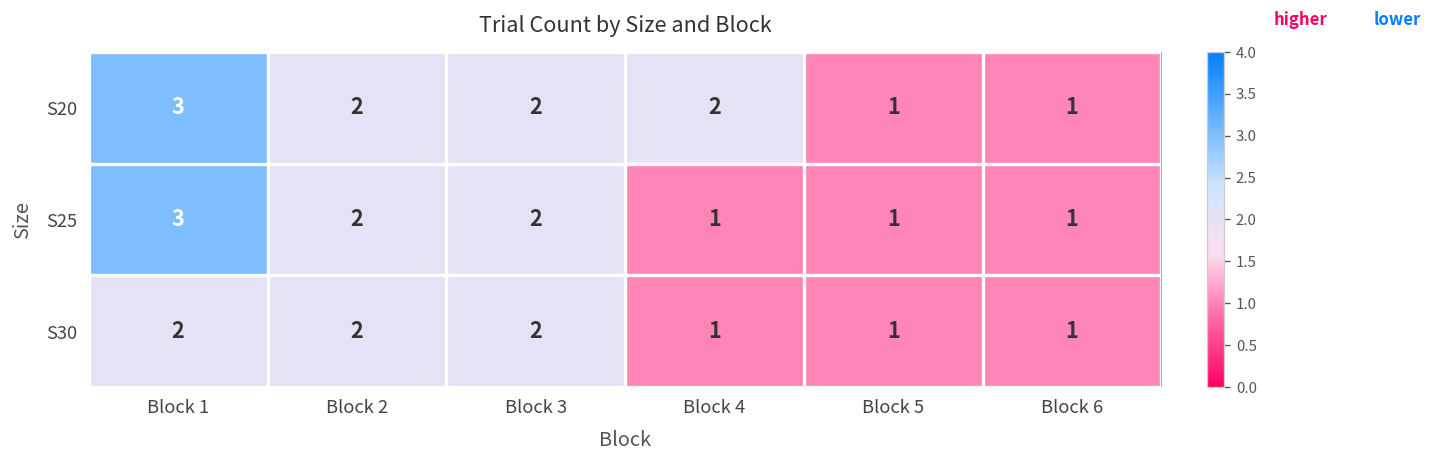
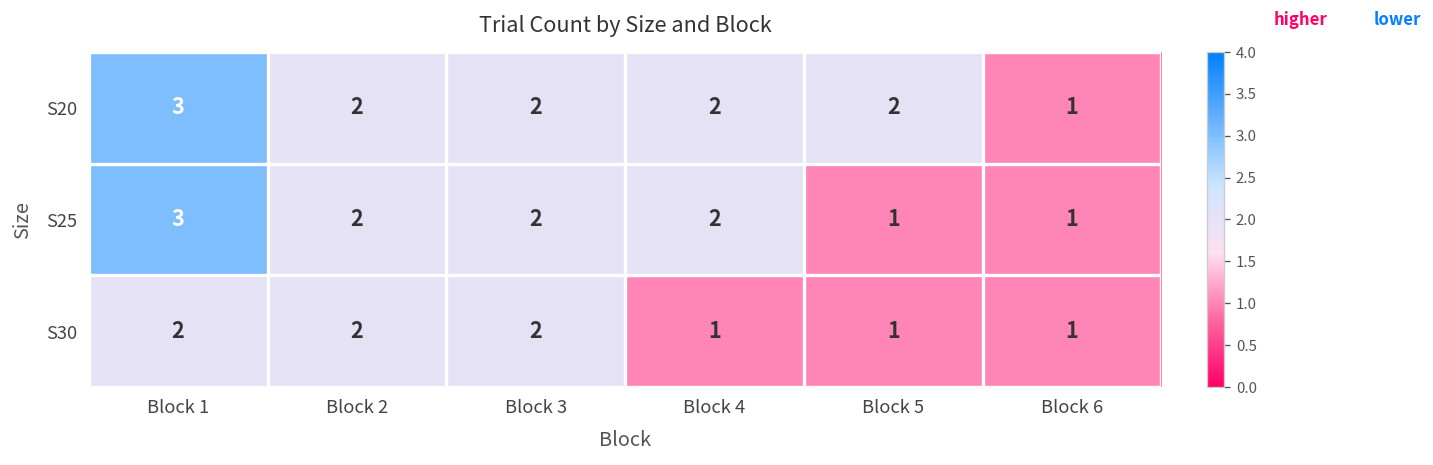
S20, Block 5: 1 -> 2
S25, Block 4: 1 -> 2
